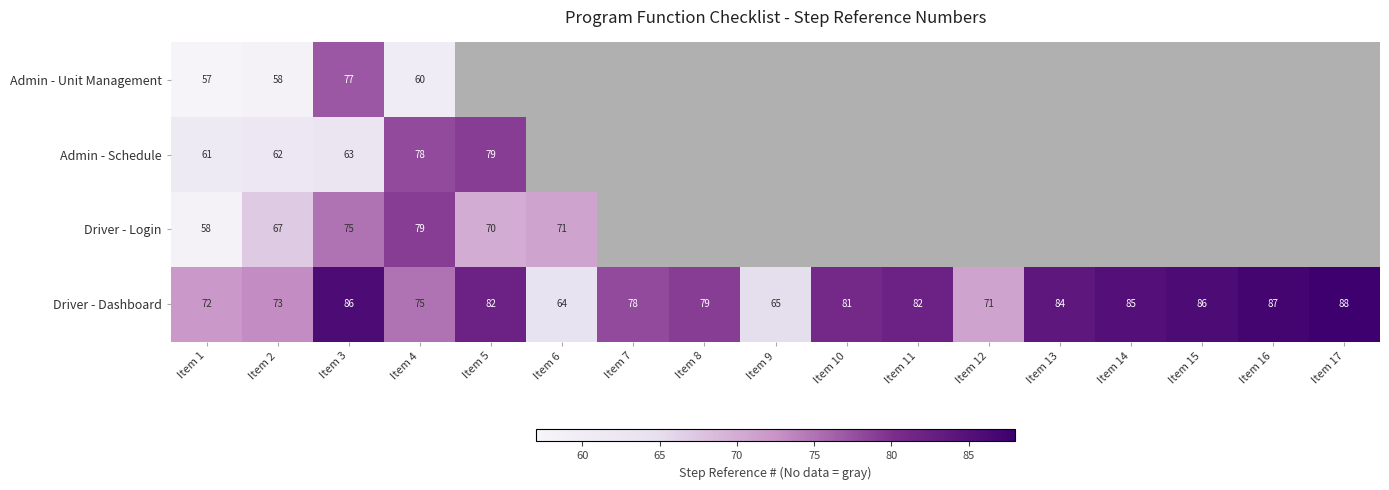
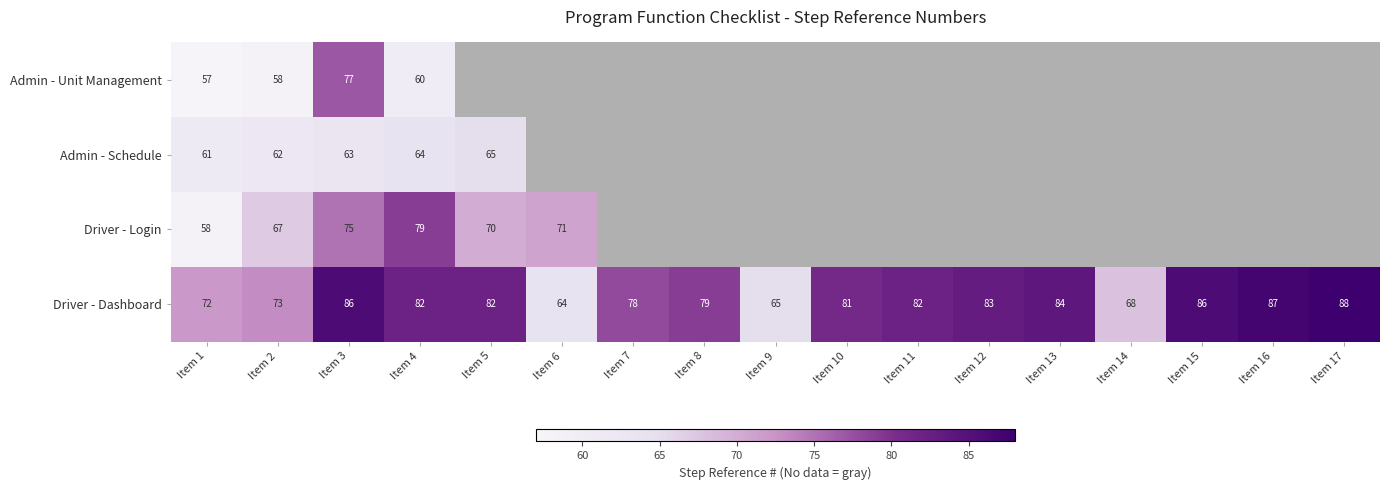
Admin - Schedule, Item 4: 78 -> 64
Admin - Schedule, Item 5: 79 -> 65
Driver - Dashboard, Item 4: 75 -> 82
Driver - Dashboard, Item 12: 71 -> 83
Driver - Dashboard, Item 14: 85 -> 68
